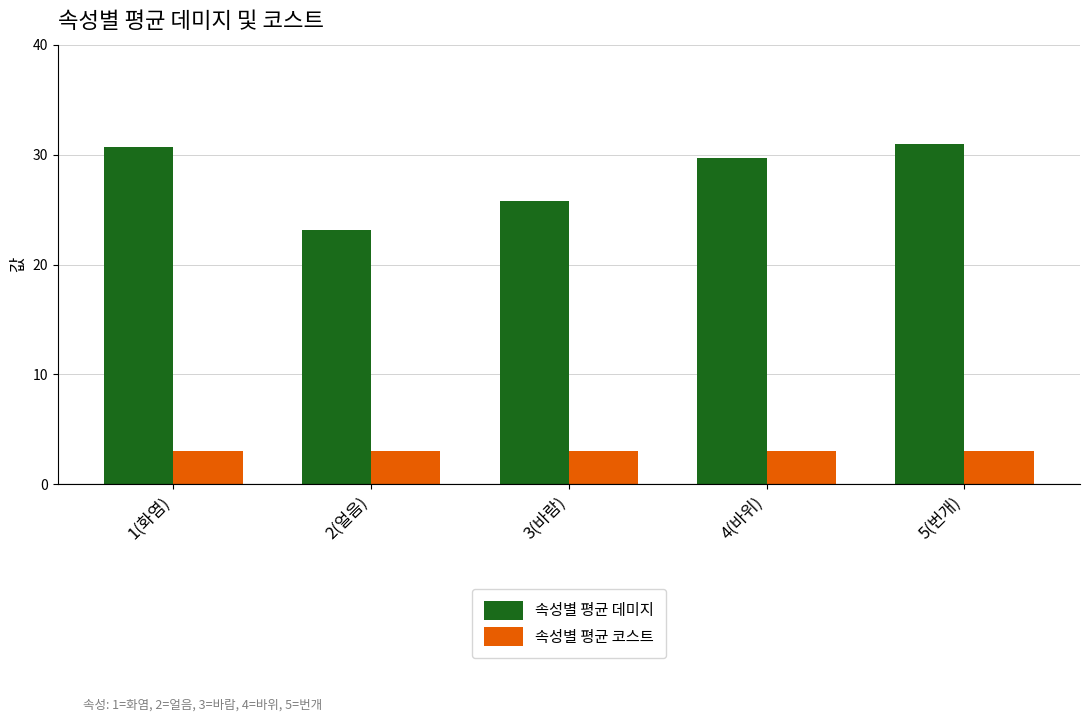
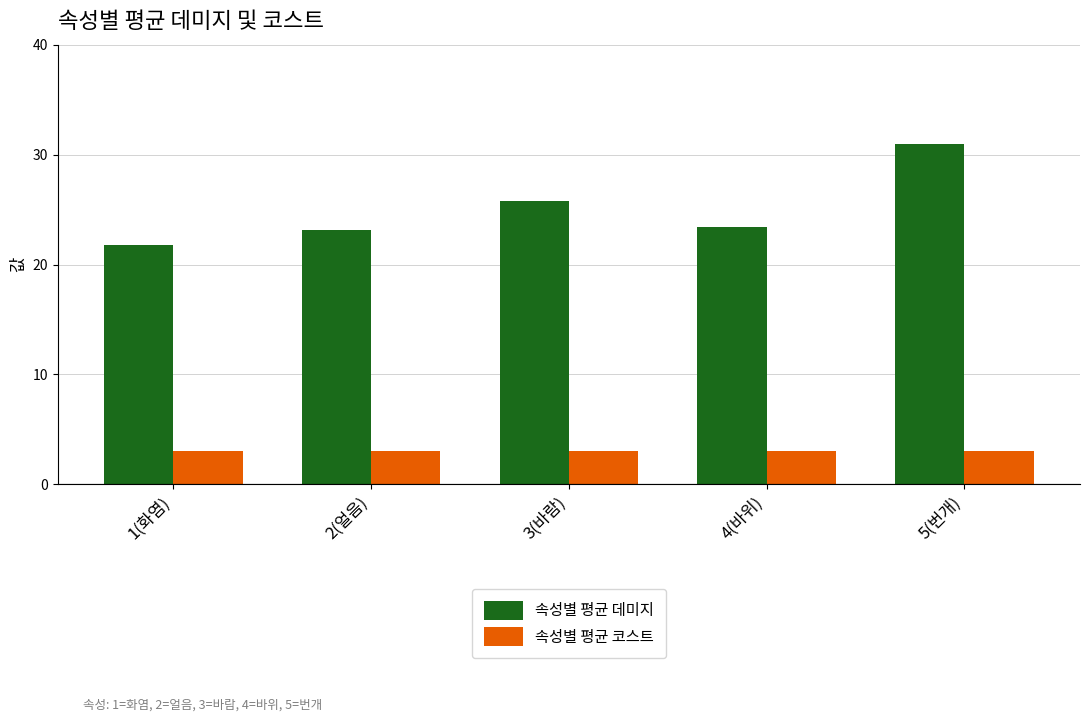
속성별 평균 데미지, 1(화염): 30.7 -> 21.8
속성별 평균 데미지, 4(바위): 29.7 -> 23.4
